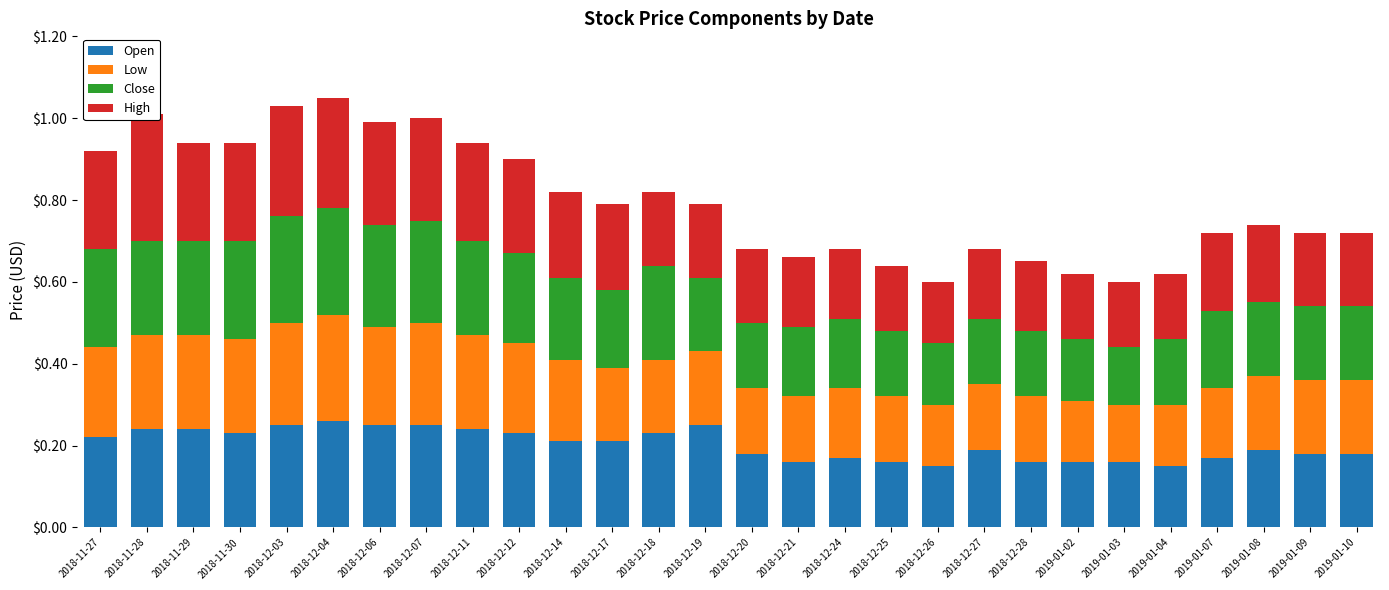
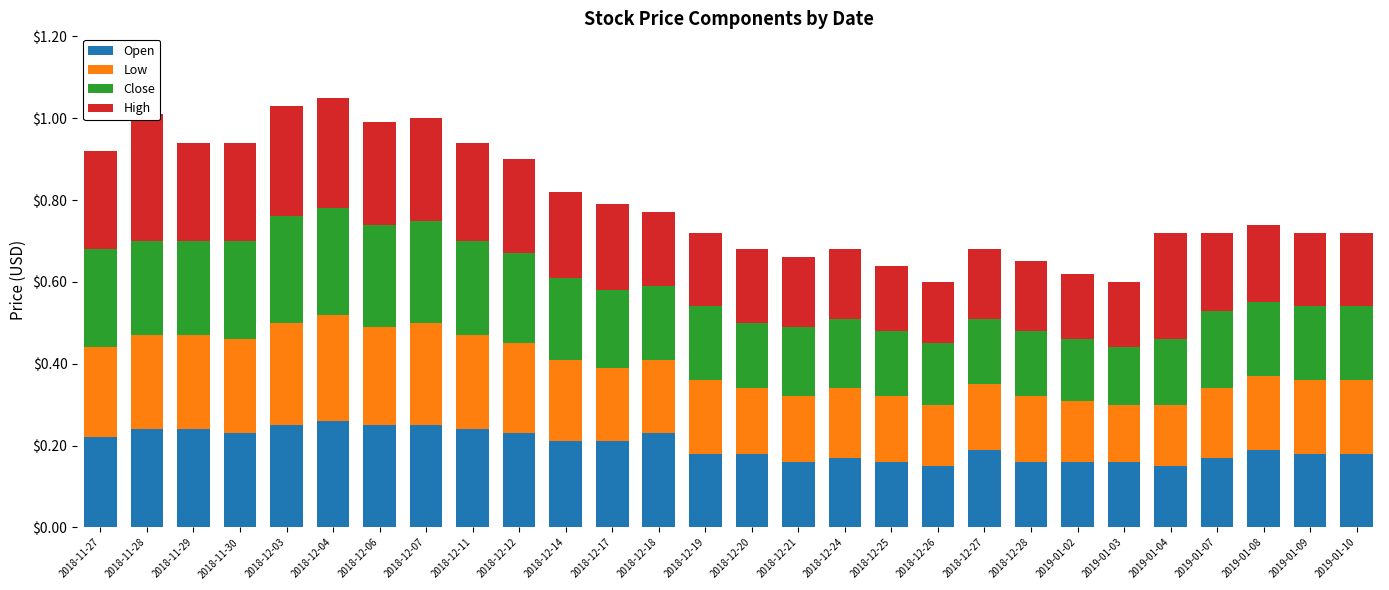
Close, 2018-12-18: $0.23 -> $0.18
Open, 2018-12-19: $0.25 -> $0.18
High, 2019-01-04: $0.16 -> $0.26
